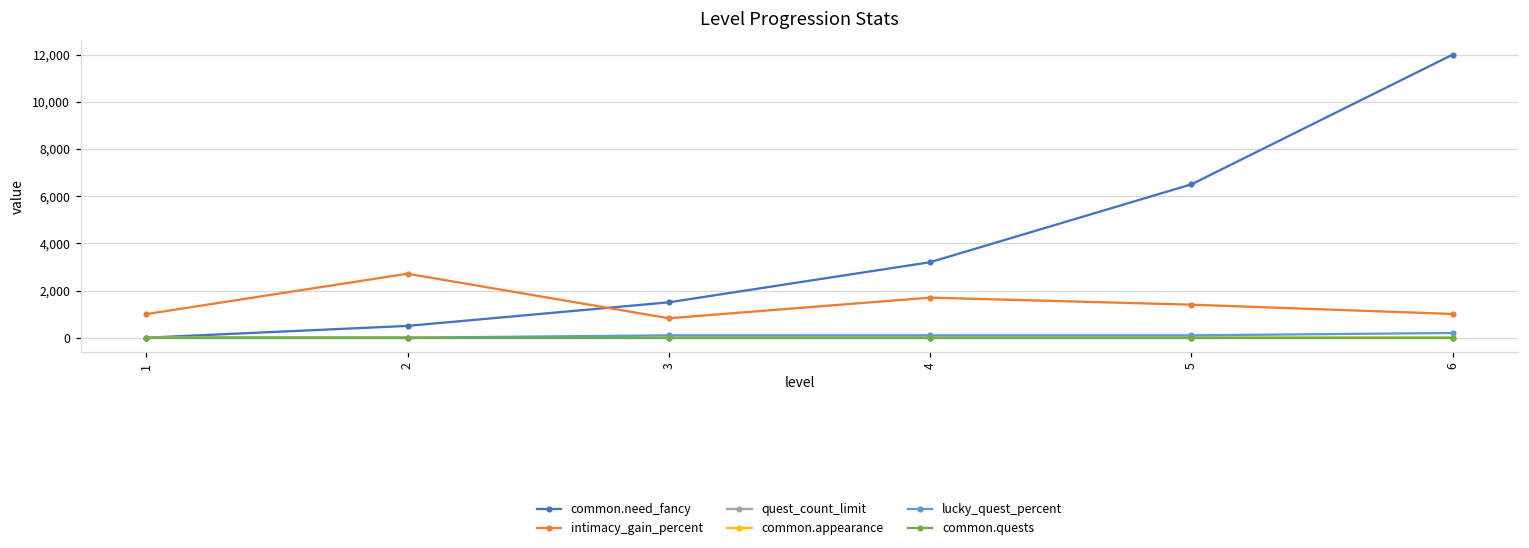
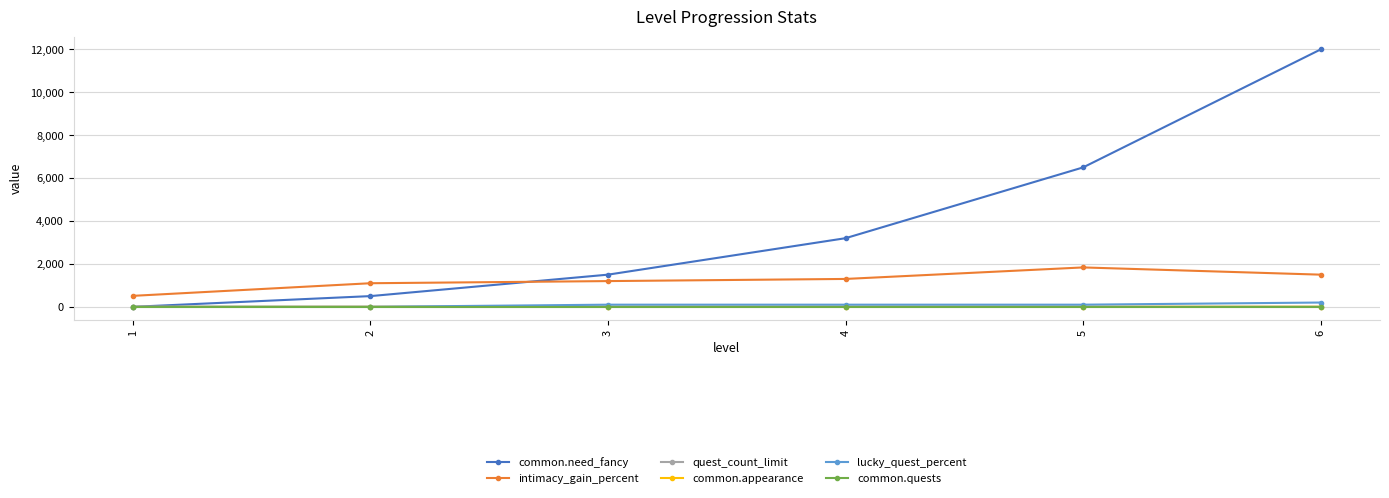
intimacy_gain_percent, 1: 1,000 -> 500
intimacy_gain_percent, 2: 2,700 -> 1,100
intimacy_gain_percent, 3: 800 -> 1,200
intimacy_gain_percent, 4: 1,700 -> 1,300
intimacy_gain_percent, 5: 1,400 -> 1,800
intimacy_gain_percent, 6: 1,000 -> 1,500
